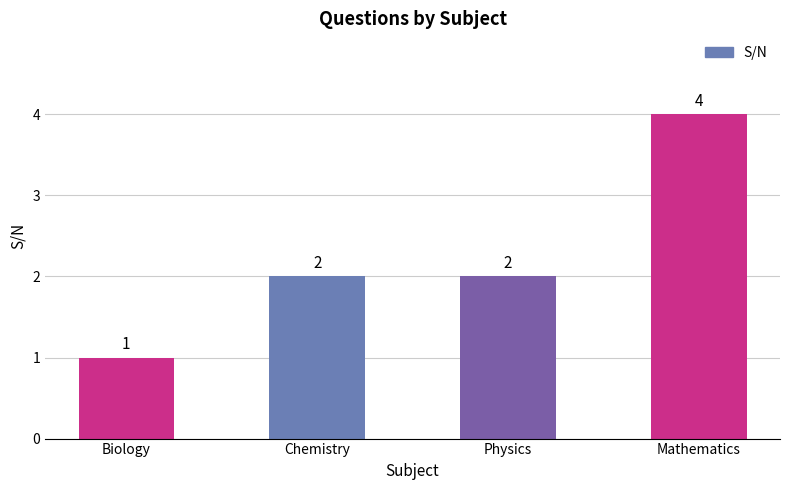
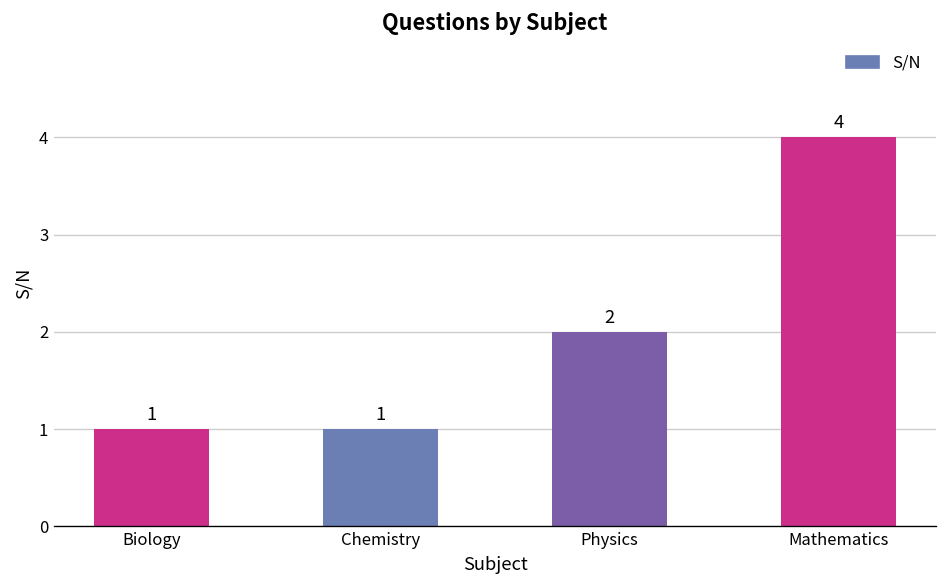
Chemistry: 2 -> 1
